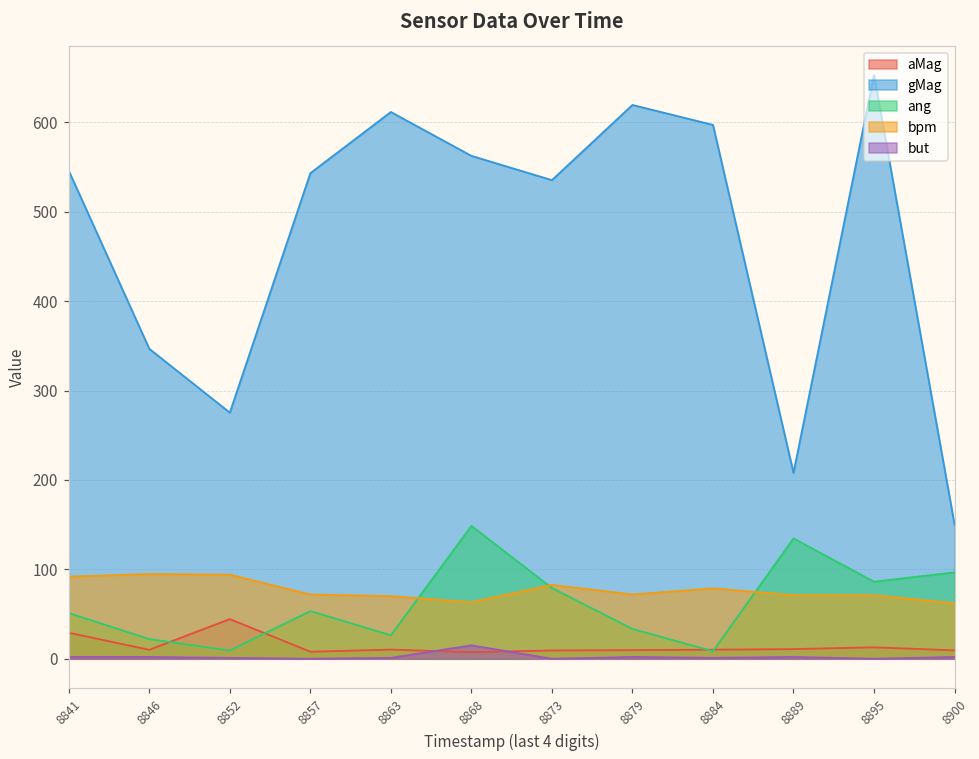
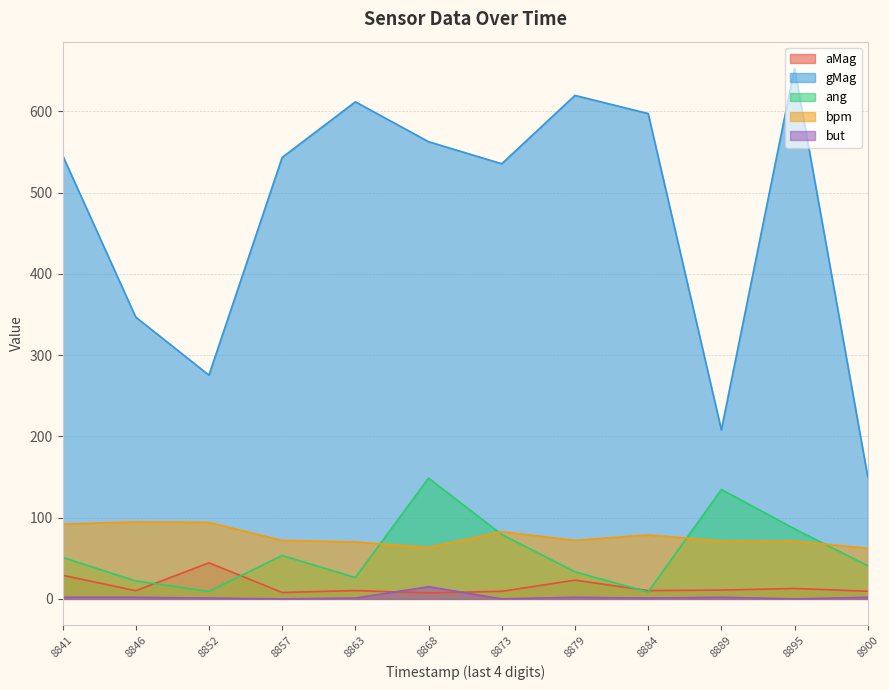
aMag, 8879: 10 -> 20
ang, 8900: 100 -> 40
